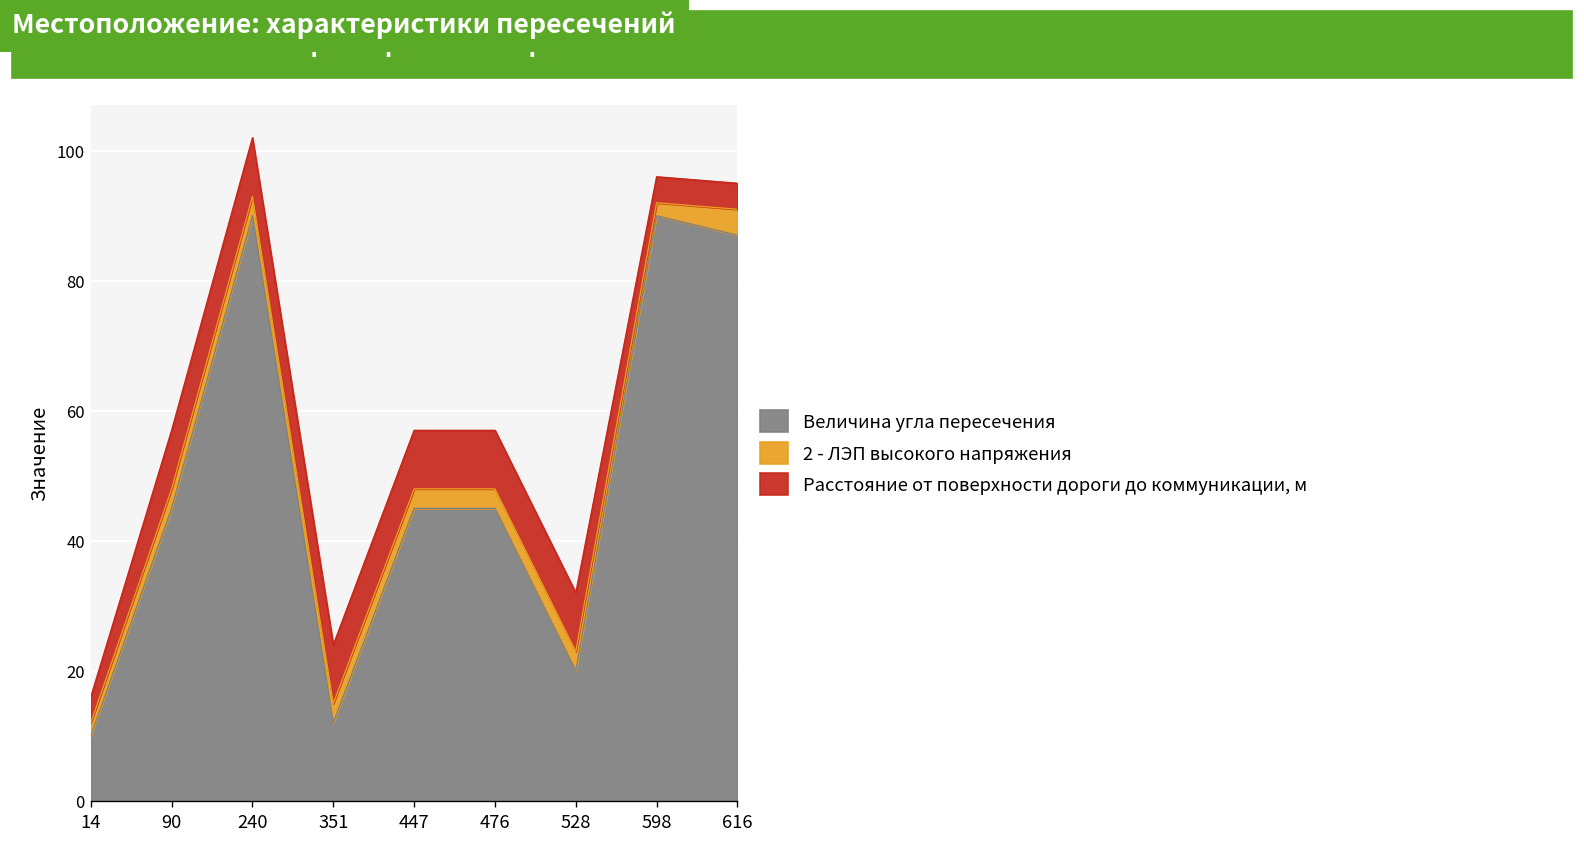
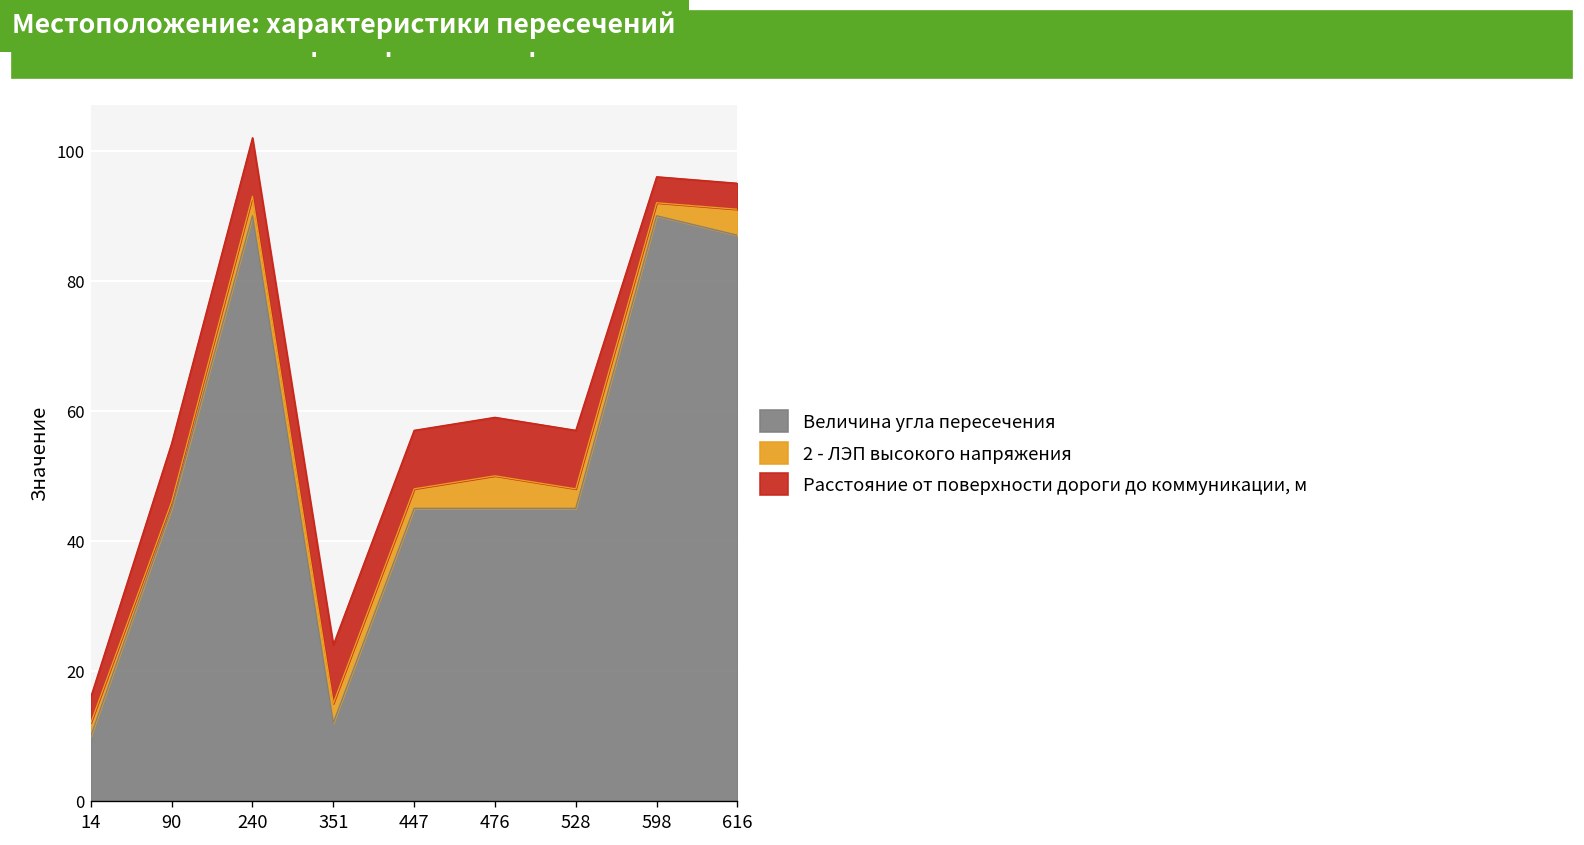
2 - ЛЭП высокого напряжения, 90: 3 -> 1
2 - ЛЭП высокого напряжения, 476: 3 -> 5
Величина угла пересечения, 528: 20 -> 45
